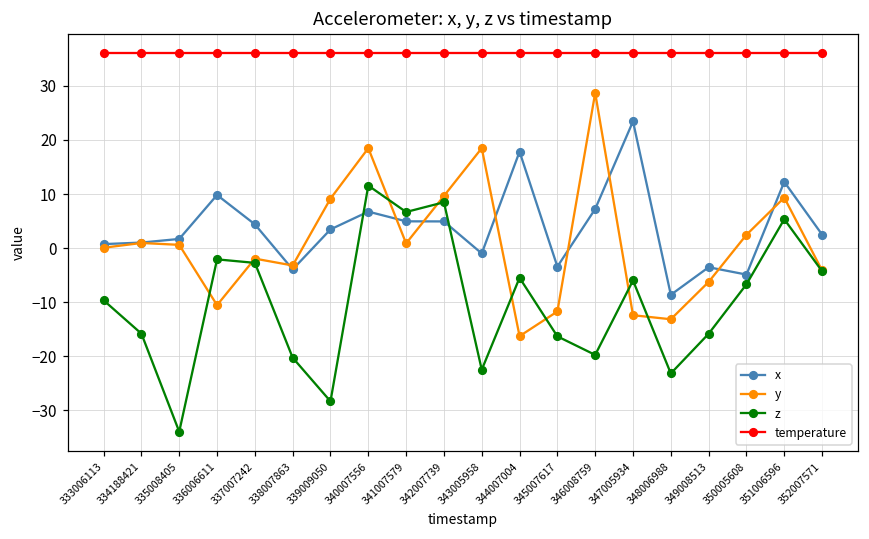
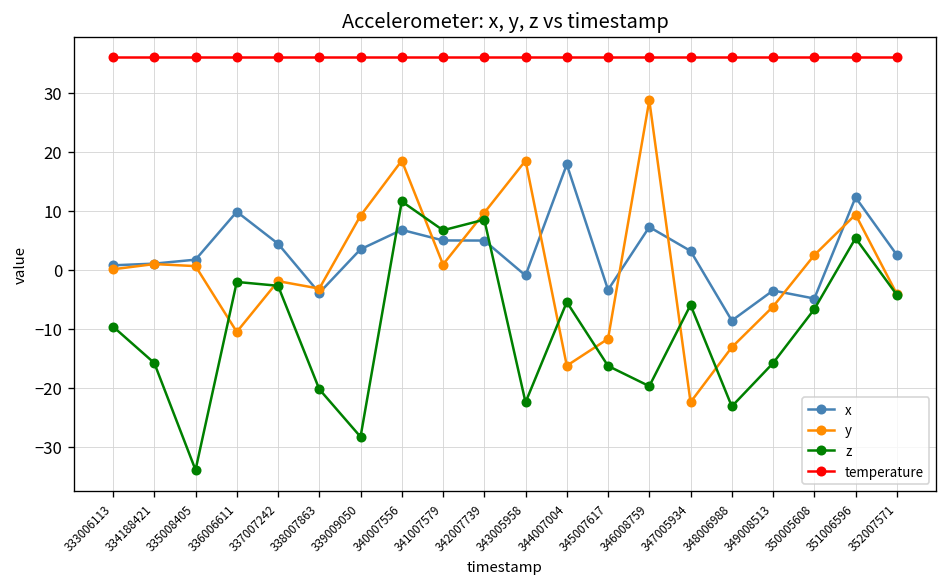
x, 347005934: 23 -> 3
y, 347005934: -12 -> -22
